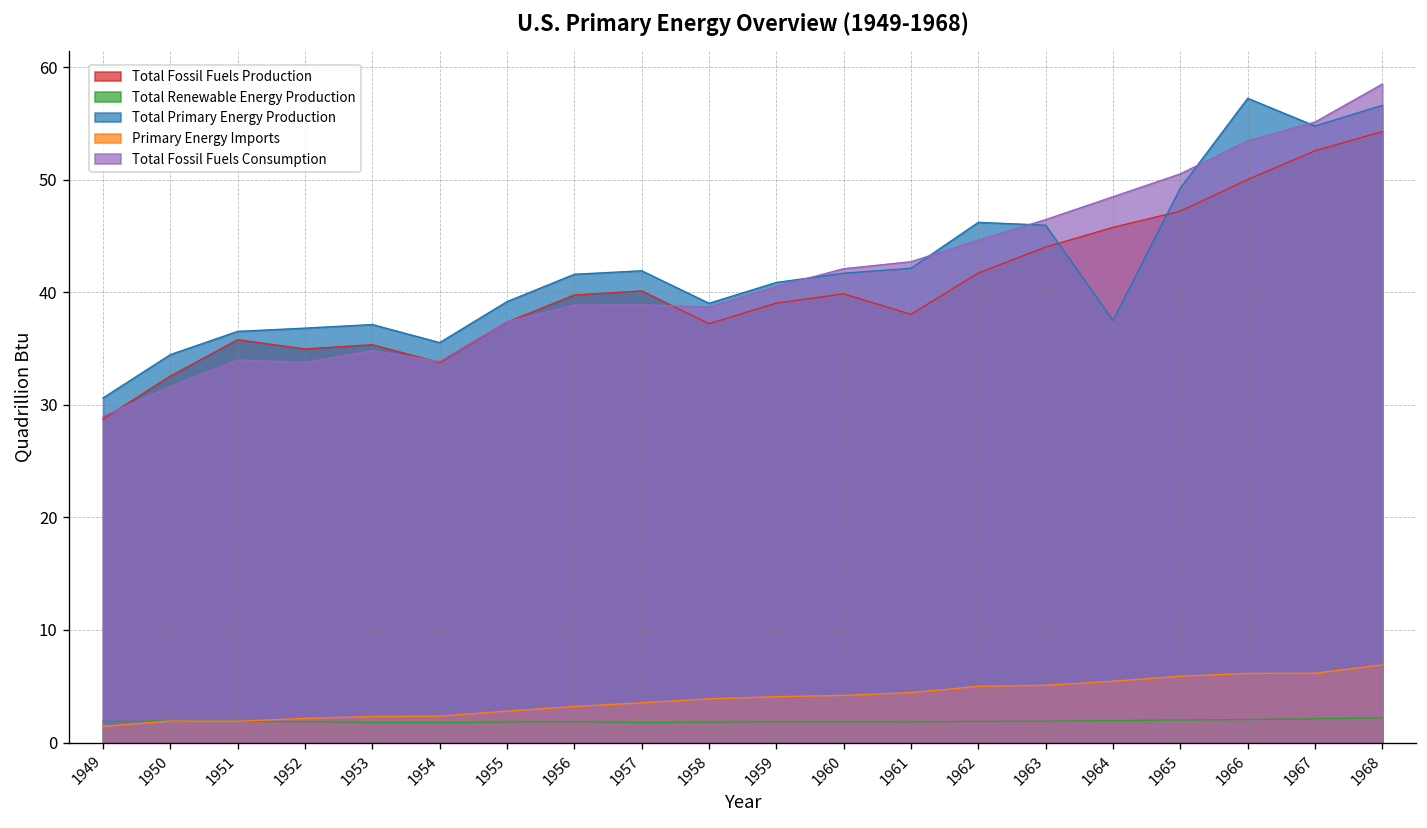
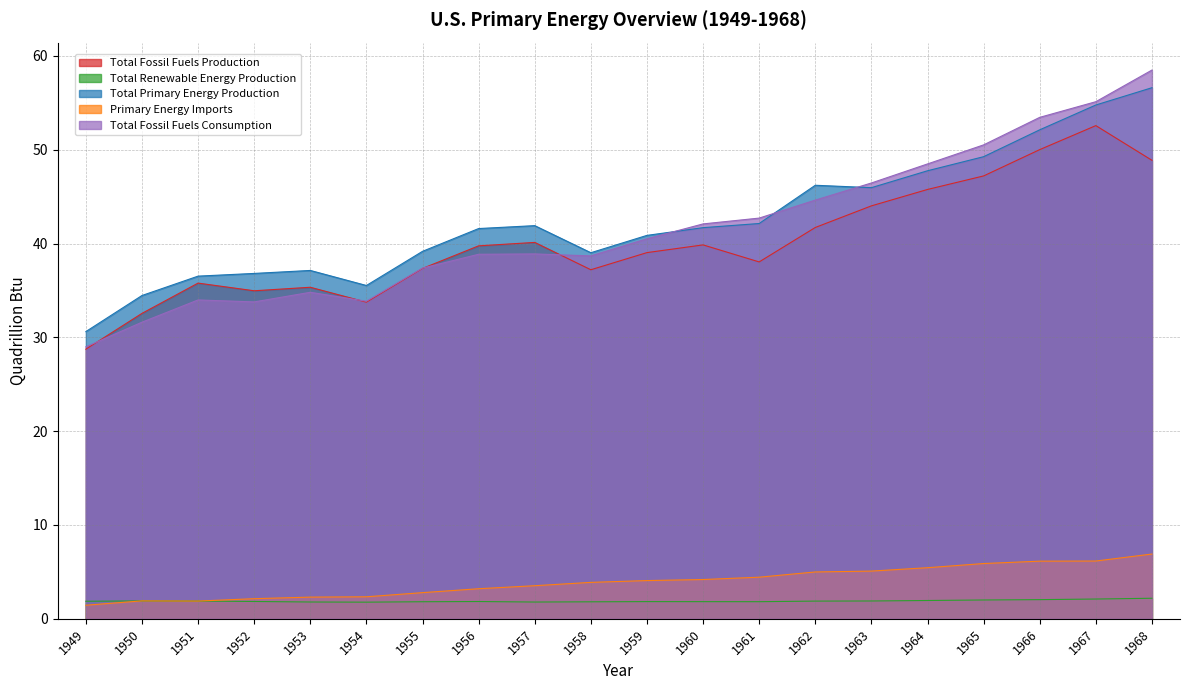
Total Primary Energy Production, 1964: 37 -> 48
Total Primary Energy Production, 1966: 57 -> 52
Total Fossil Fuels Production, 1968: 54 -> 49
